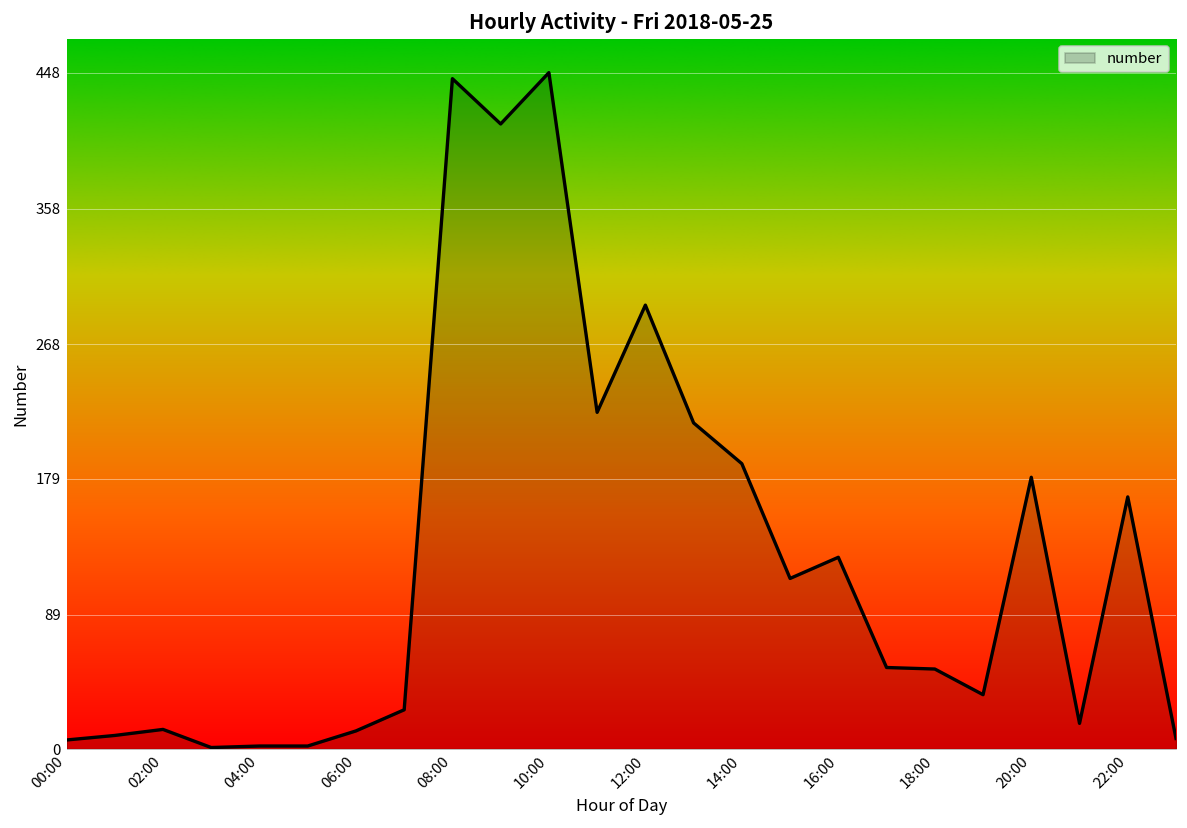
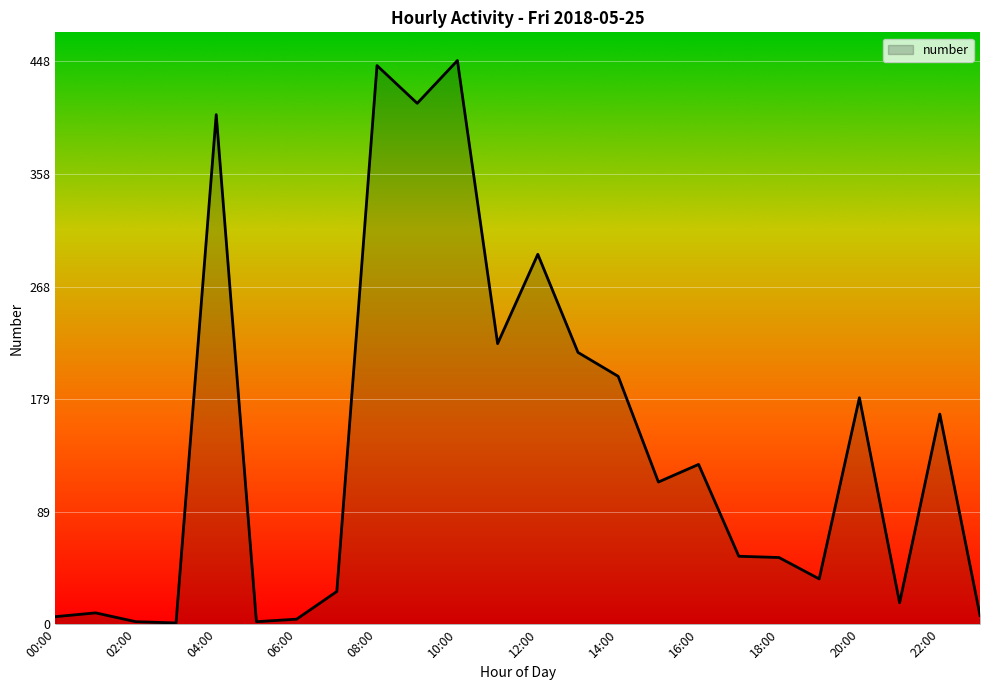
02:00: 13 -> 2
04:00: 2 -> 405
06:00: 12 -> 4
14:00: 189 -> 197
